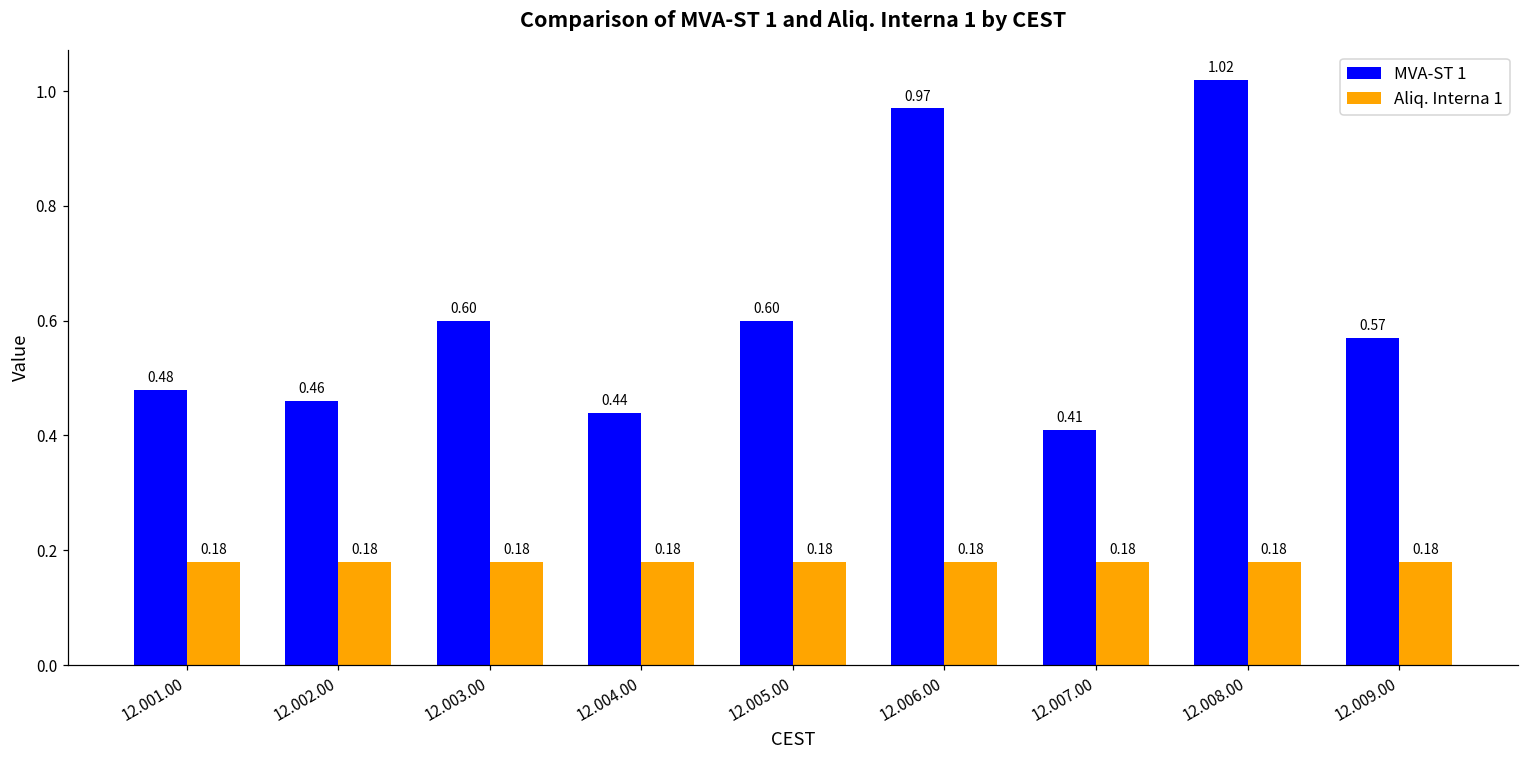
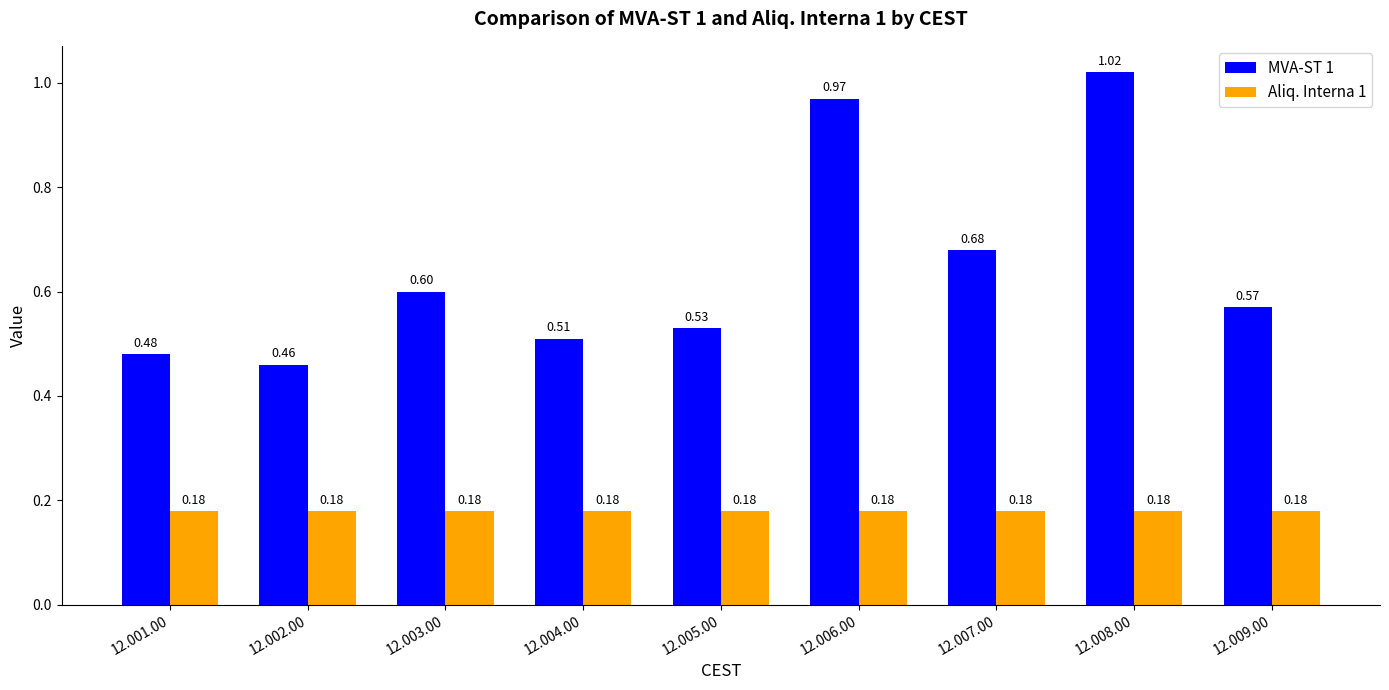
MVA-ST 1, 12.004.00: 0.44 -> 0.51
MVA-ST 1, 12.005.00: 0.60 -> 0.53
MVA-ST 1, 12.007.00: 0.41 -> 0.68
